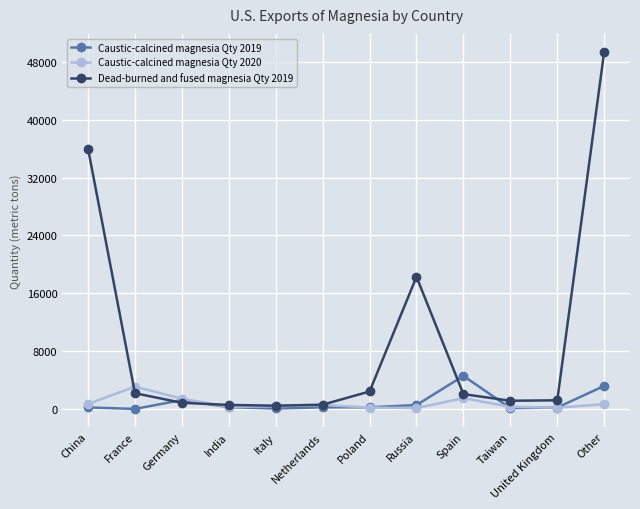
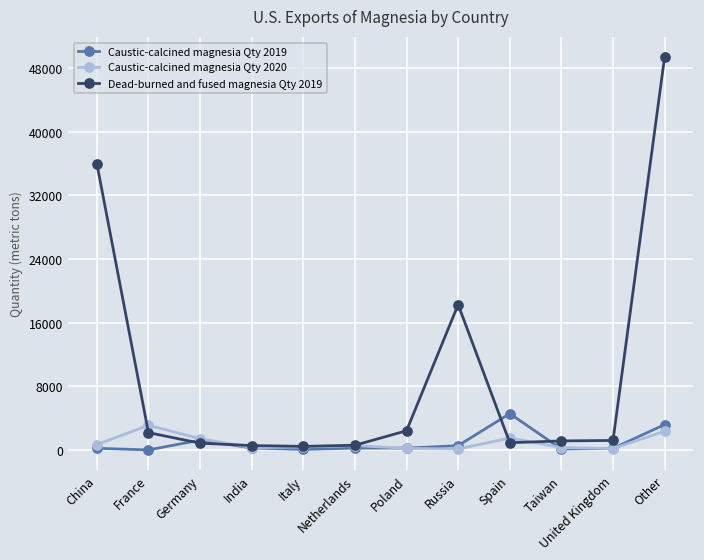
Dead-burned and fused magnesia Qty 2019, Spain: 2000 -> 1000
Caustic-calcined magnesia Qty 2020, Other: 1000 -> 2000
